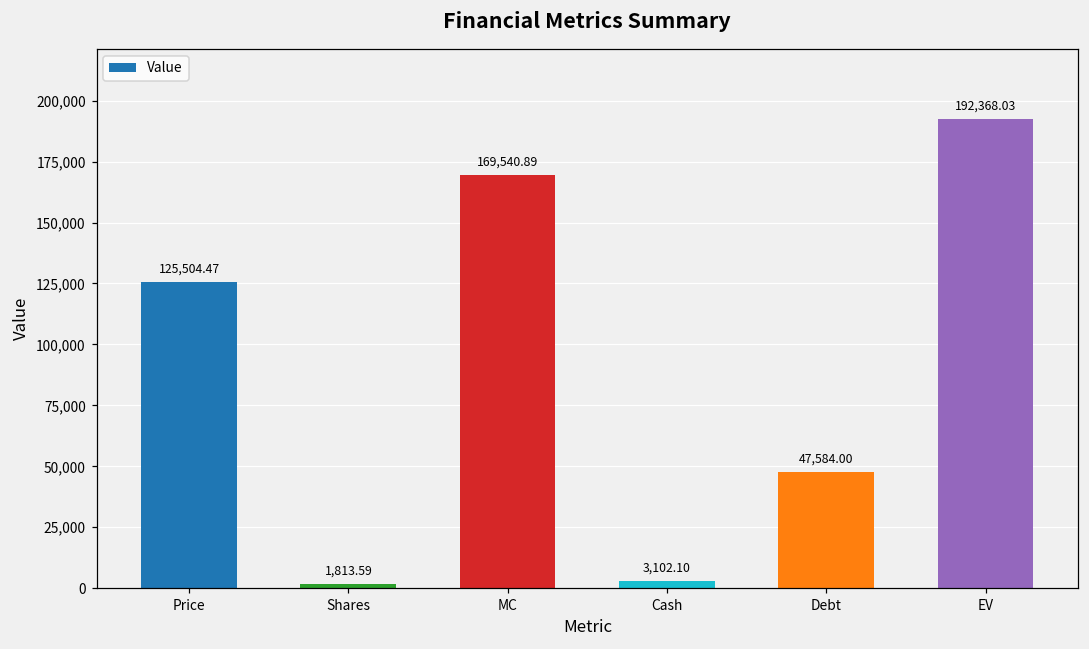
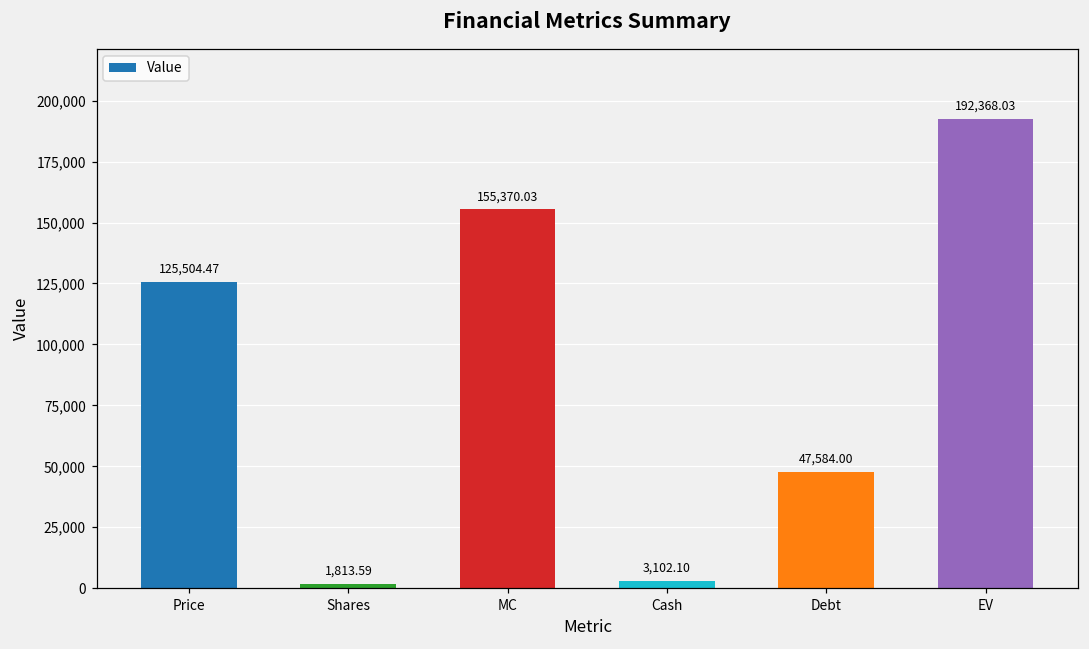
MC: 169,540.89 -> 155,370.03
